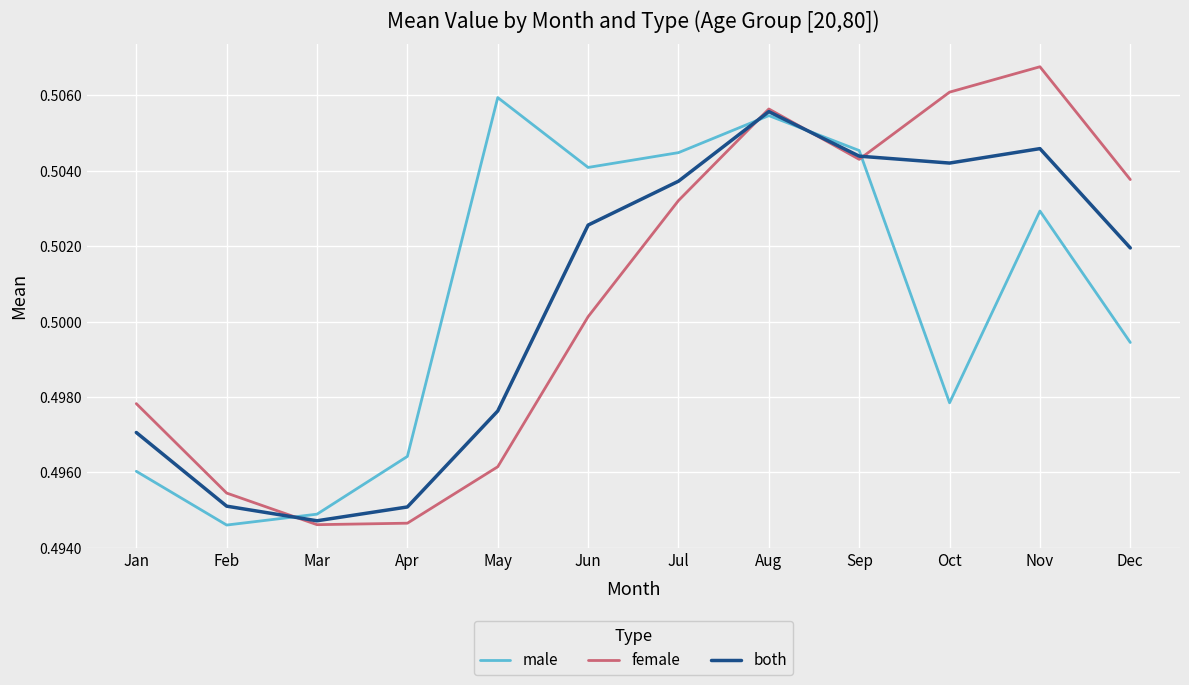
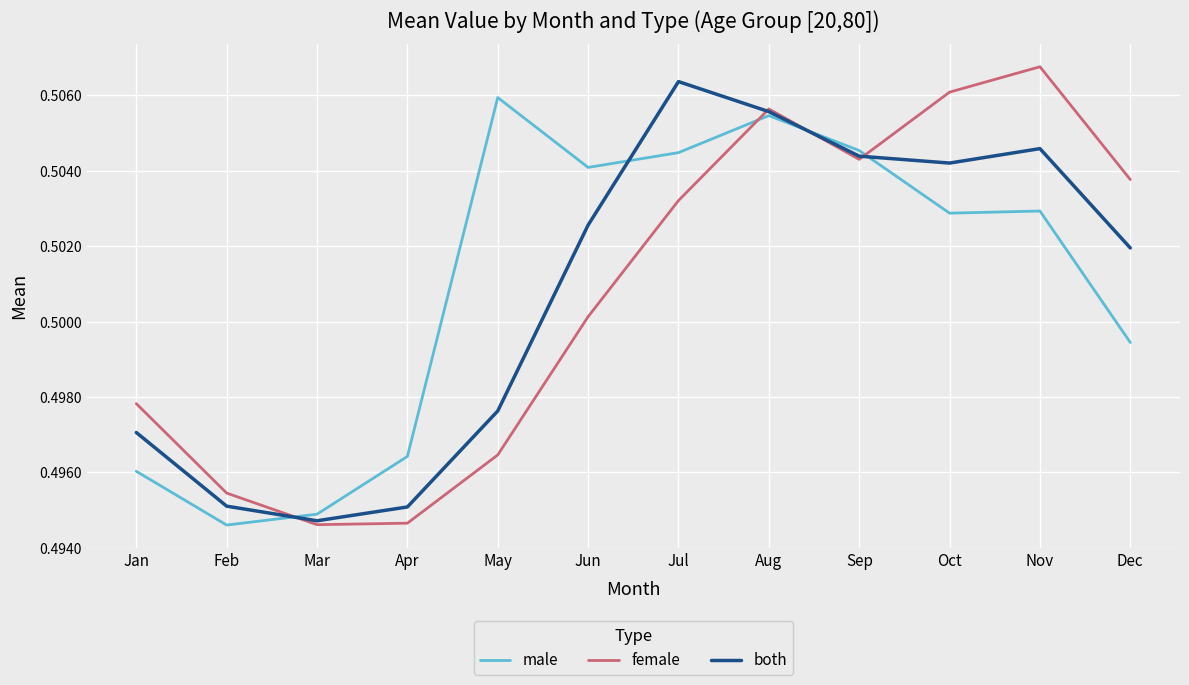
female, May: 0.4961 -> 0.4965
both, Jul: 0.5037 -> 0.5064
male, Oct: 0.4978 -> 0.5029
